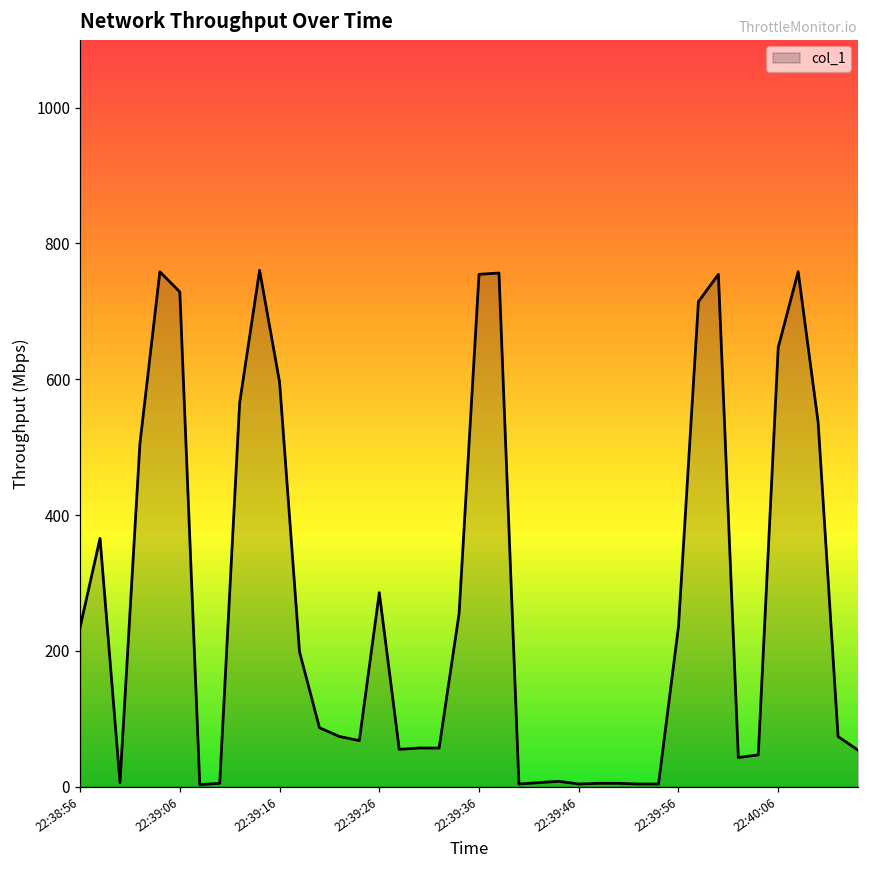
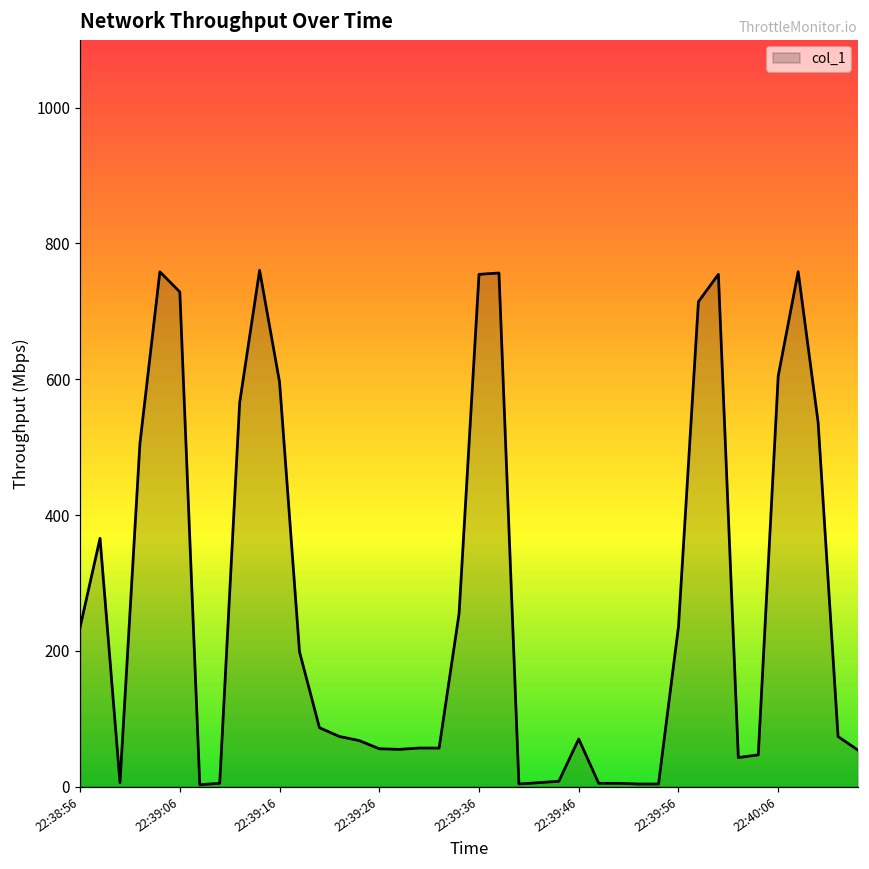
22:39:26: 290 -> 60
22:39:46: 0 -> 70
22:40:06: 650 -> 600
